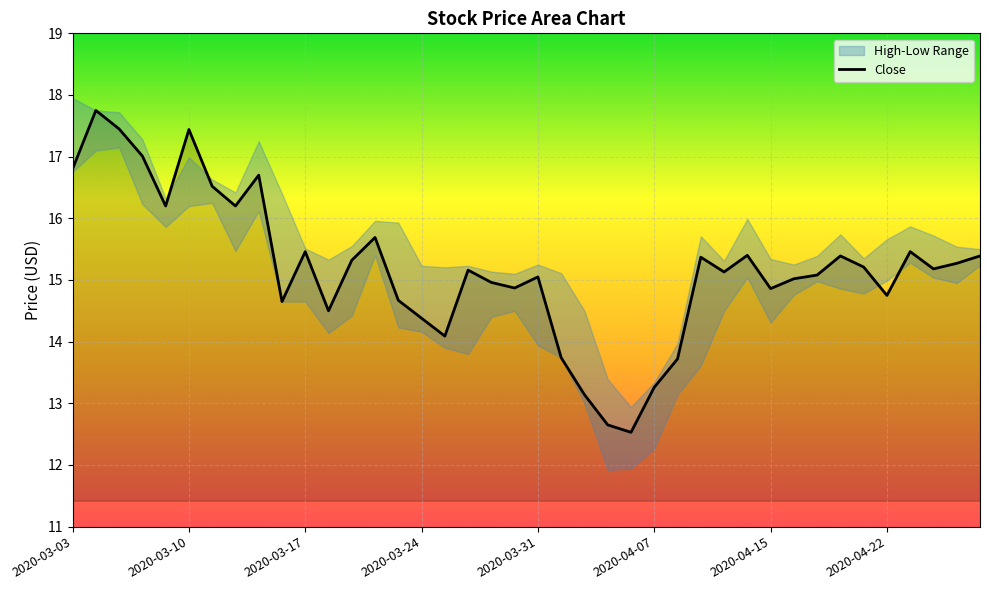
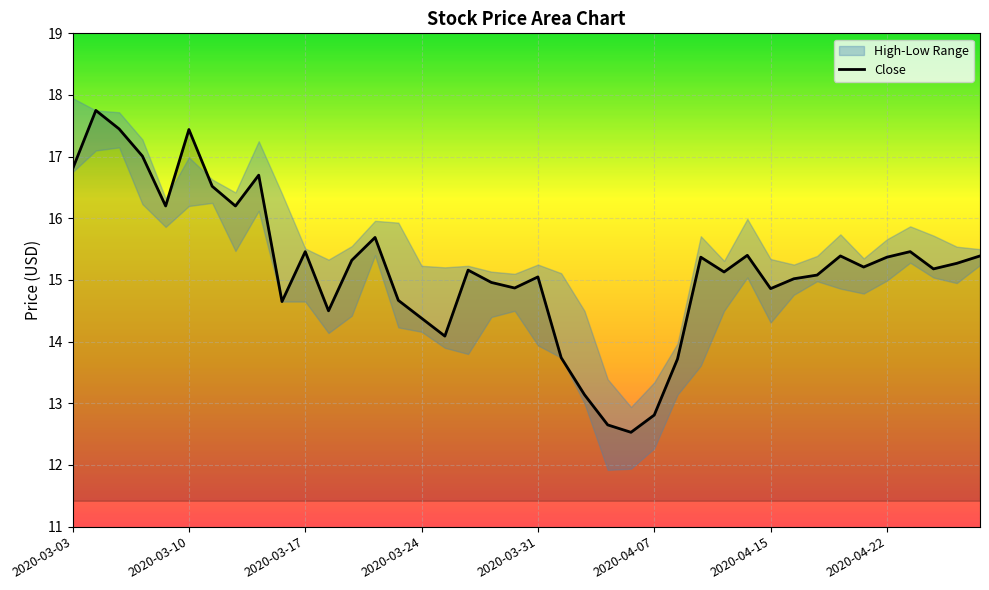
Close, 2020-04-07: 13.3 -> 12.8
Close, 2020-04-22: 14.8 -> 15.4
